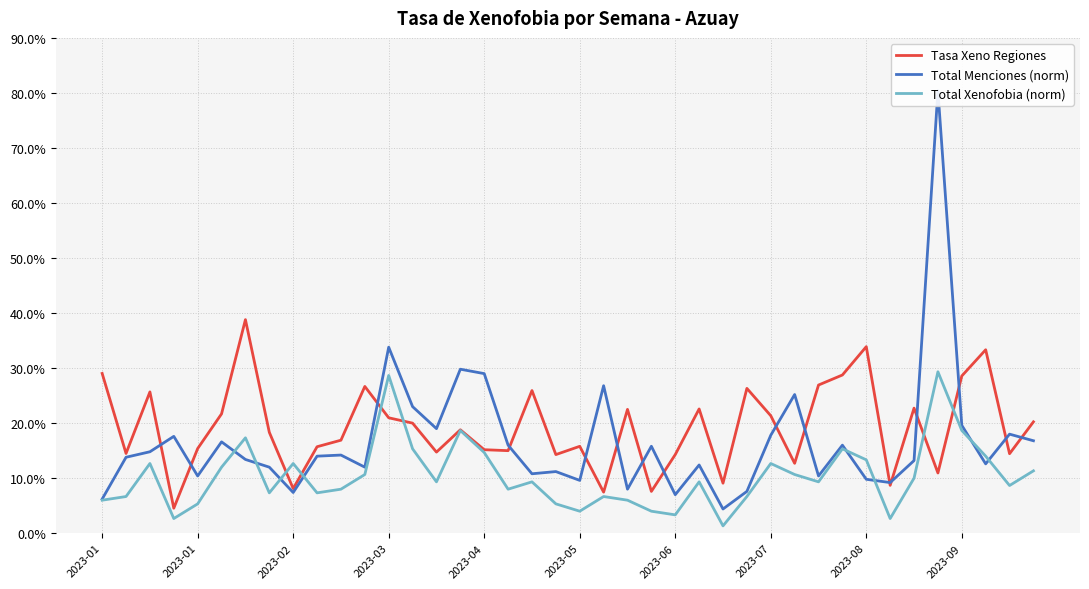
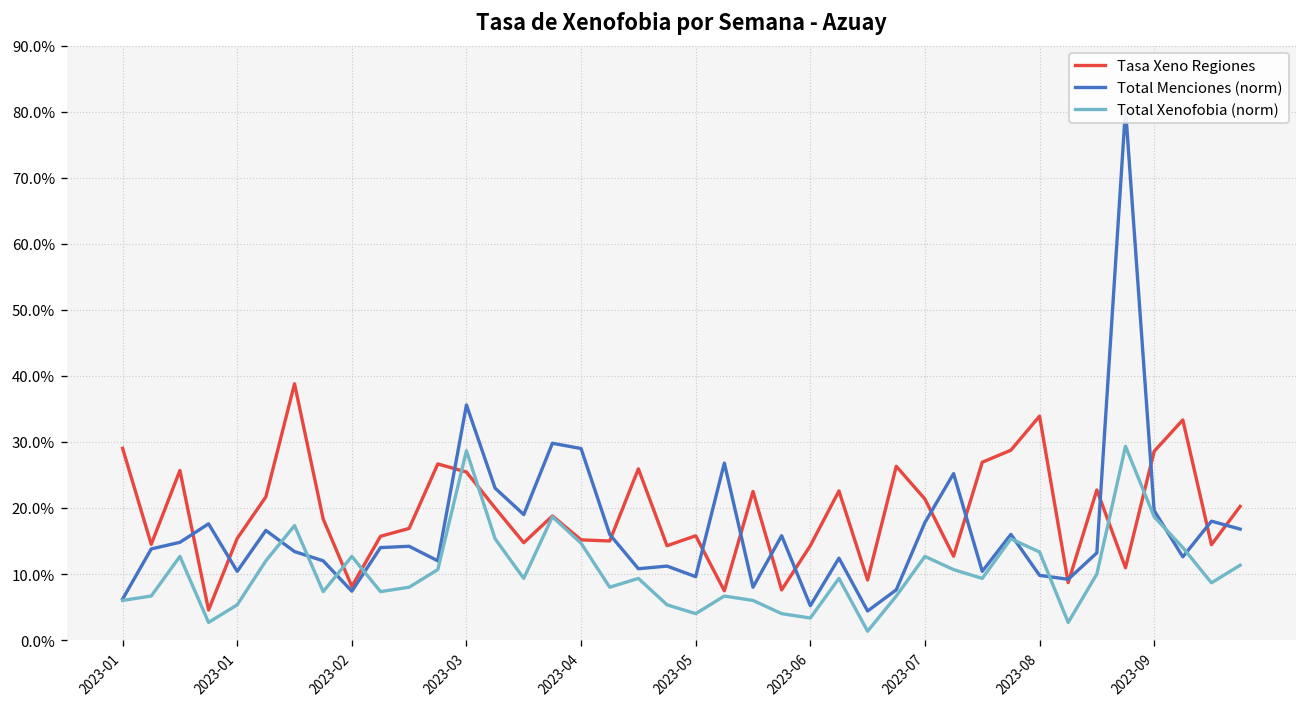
Tasa Xeno Regiones, 2023-03: 21% -> 25%
Total Menciones (norm), 2023-03: 34% -> 36%
Total Menciones (norm), 2023-06: 7% -> 5%
